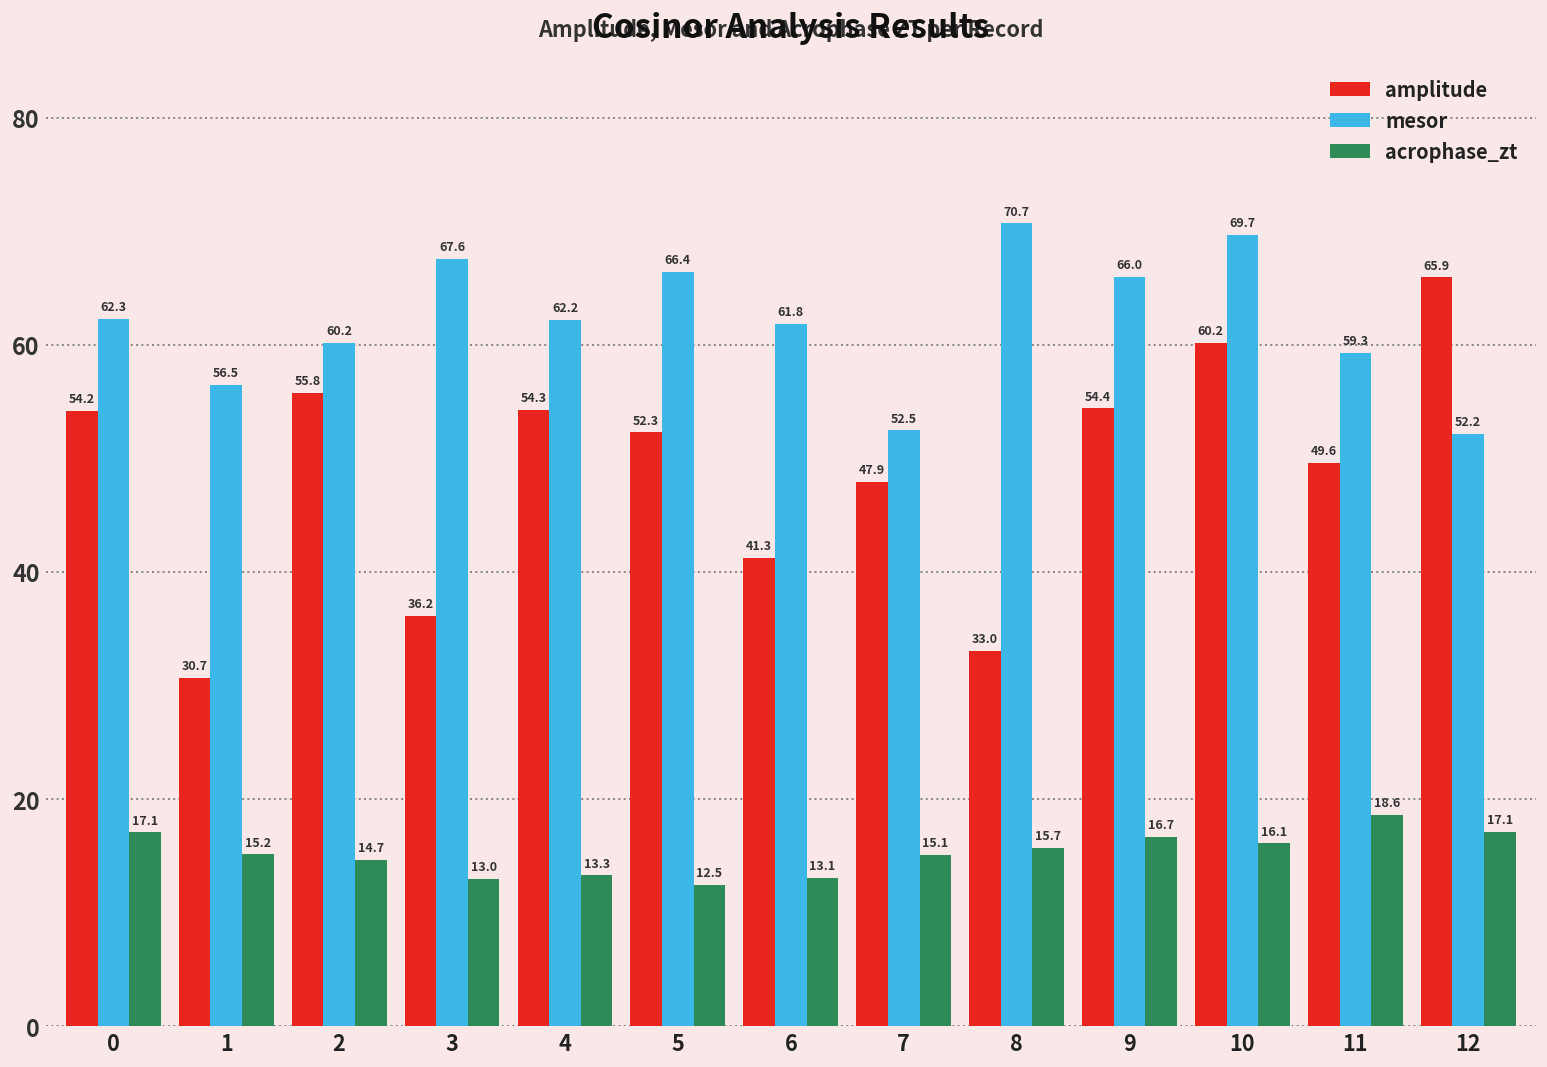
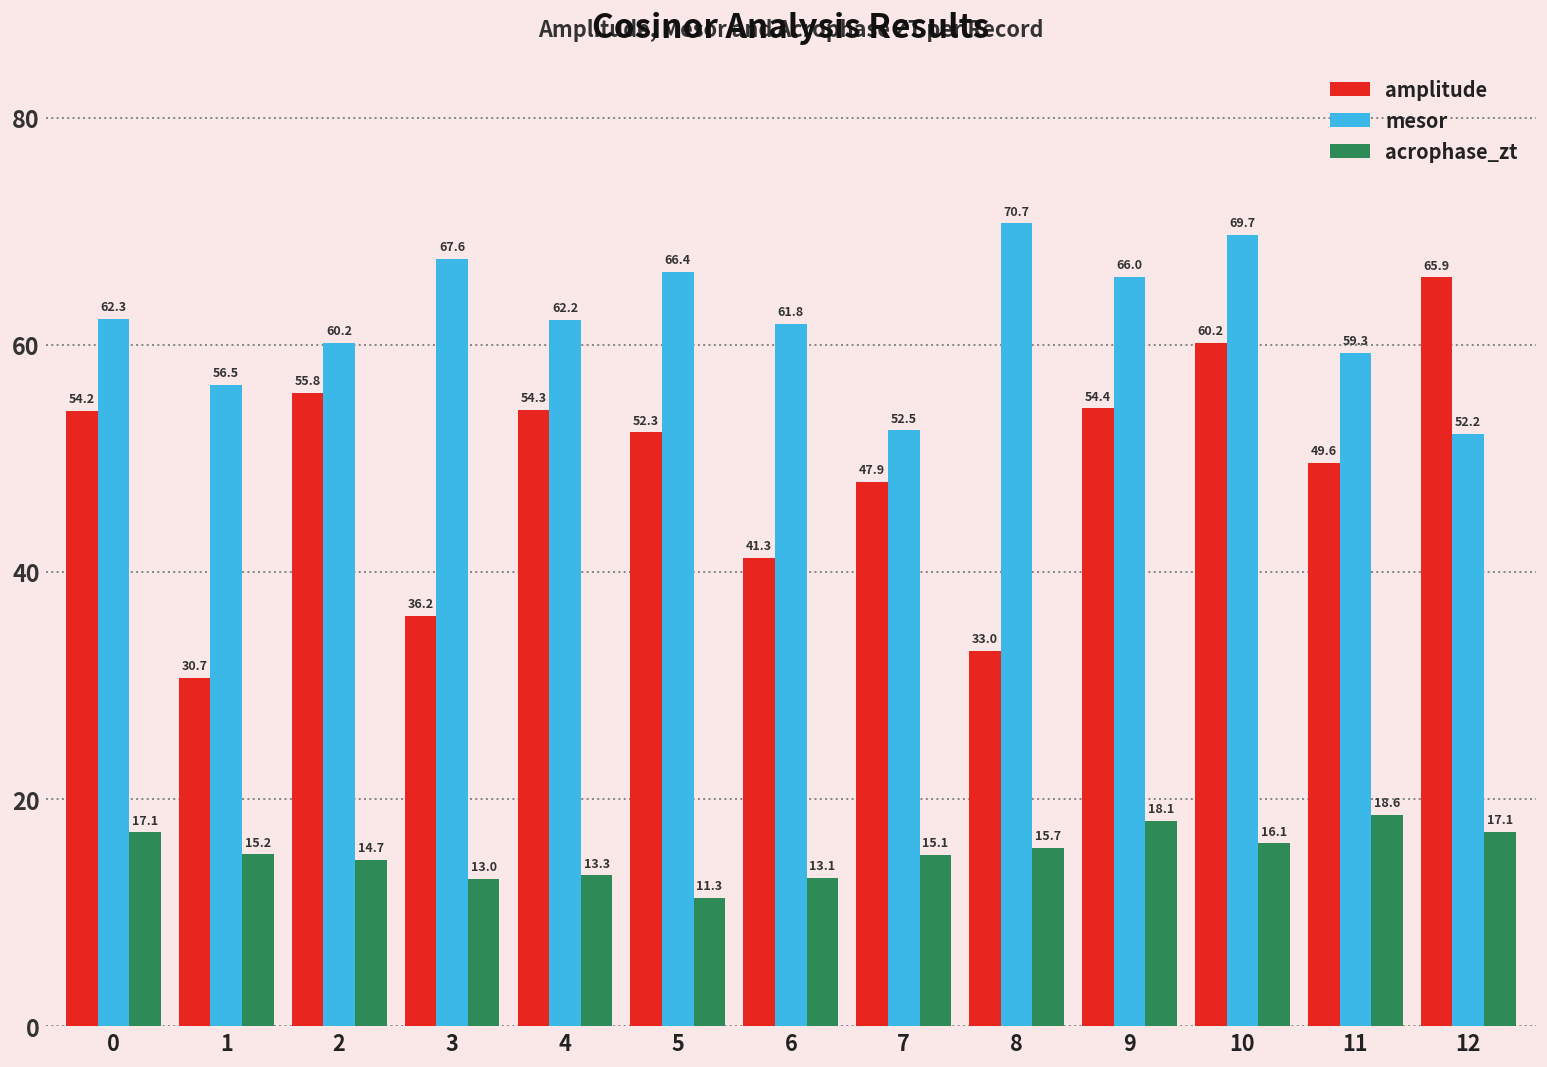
acrophase_zt, 5: 12.5 -> 11.3
acrophase_zt, 9: 16.7 -> 18.1
